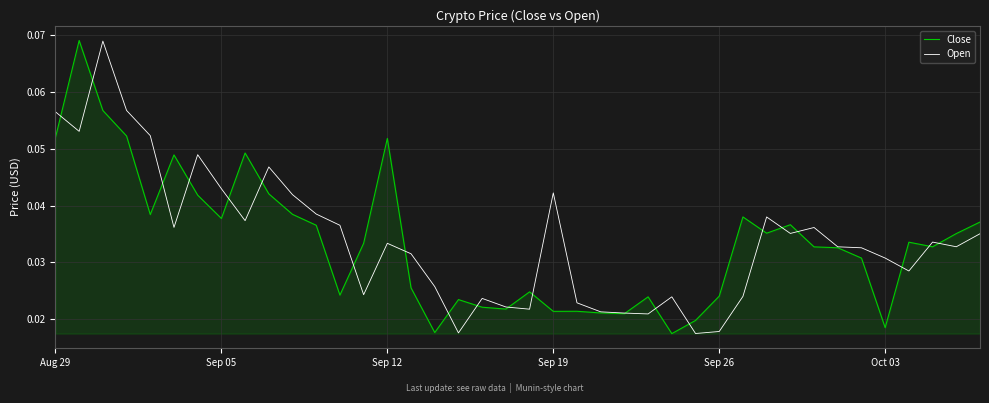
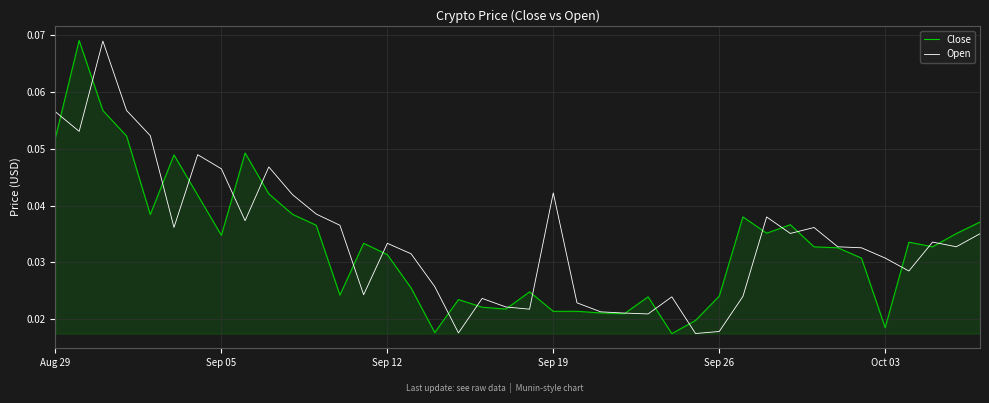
Close, Sep 05: 0.038 -> 0.035
Open, Sep 05: 0.043 -> 0.046
Close, Sep 12: 0.052 -> 0.031
